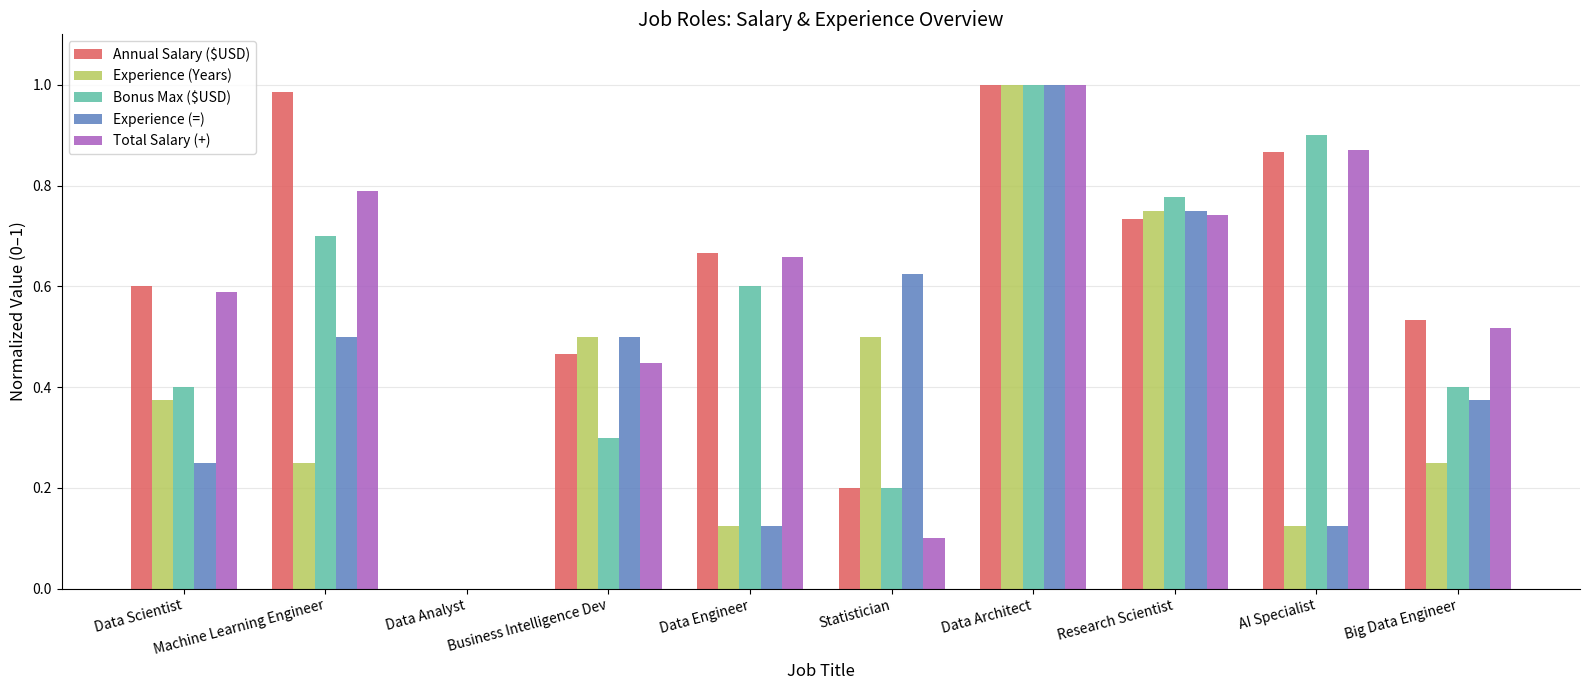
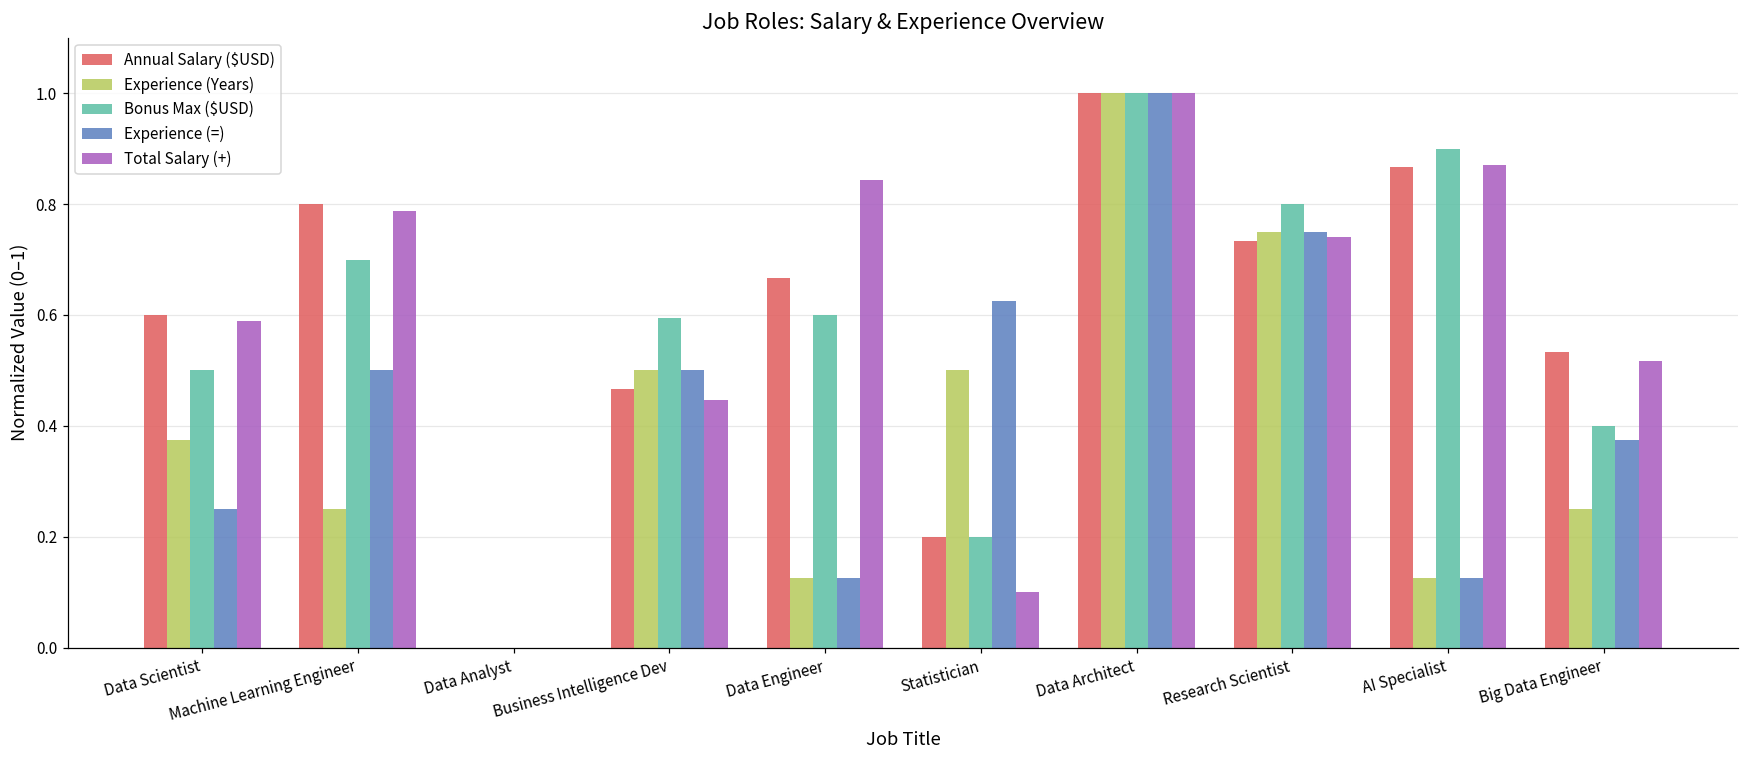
Bonus Max ($USD), Data Scientist: 0.40 -> 0.50
Annual Salary ($USD), Machine Learning Engineer: 0.99 -> 0.80
Bonus Max ($USD), Business Intelligence Dev: 0.30 -> 0.59
Total Salary (+), Data Engineer: 0.66 -> 0.84
Bonus Max ($USD), Research Scientist: 0.78 -> 0.80
